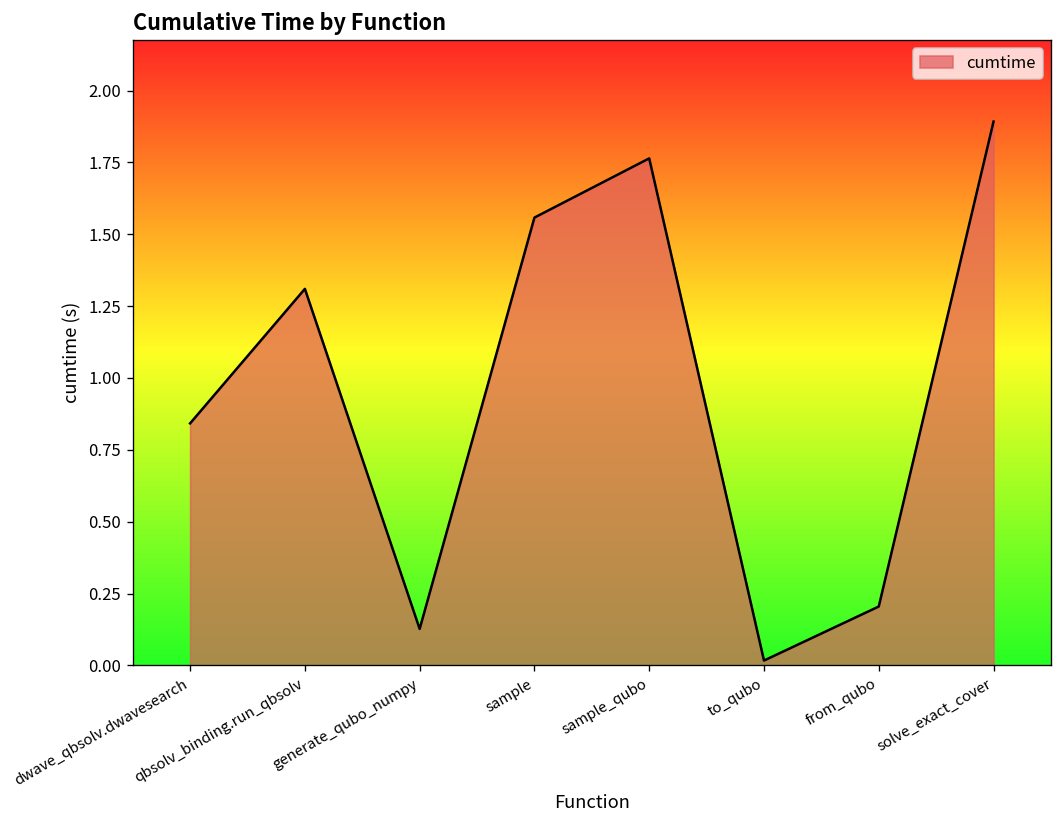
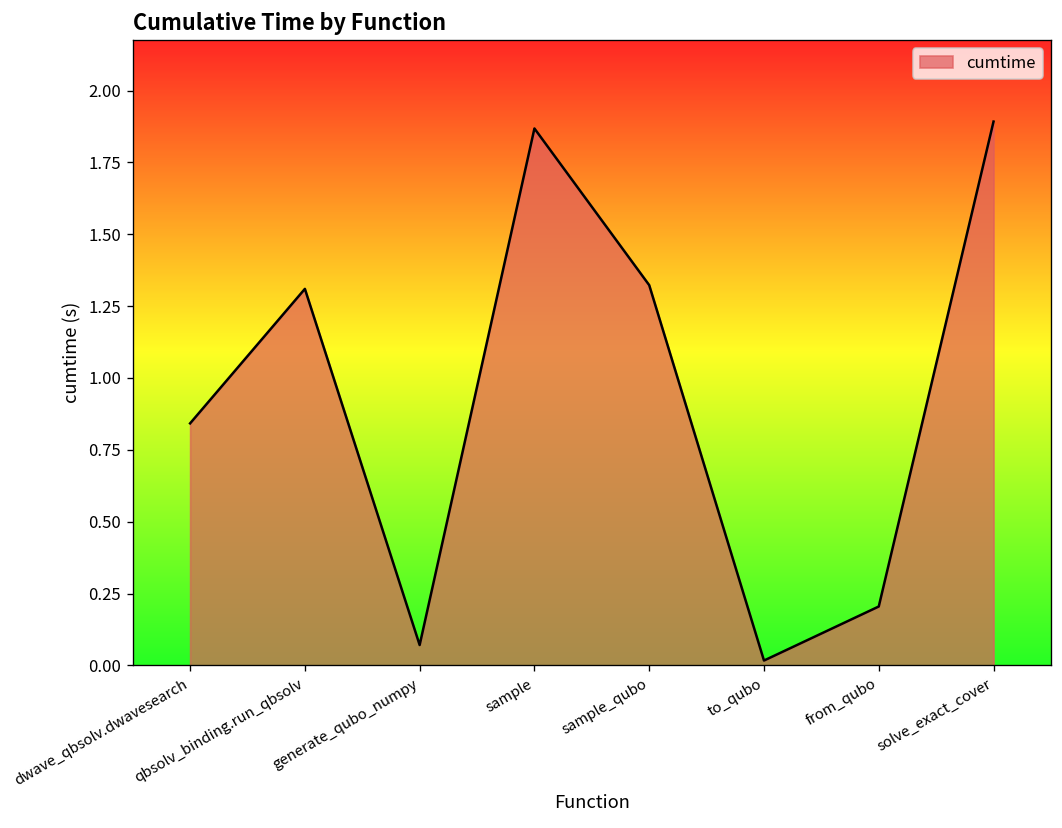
generate_qubo_numpy: 0.13 -> 0.07
sample: 1.56 -> 1.87
sample_qubo: 1.76 -> 1.32
